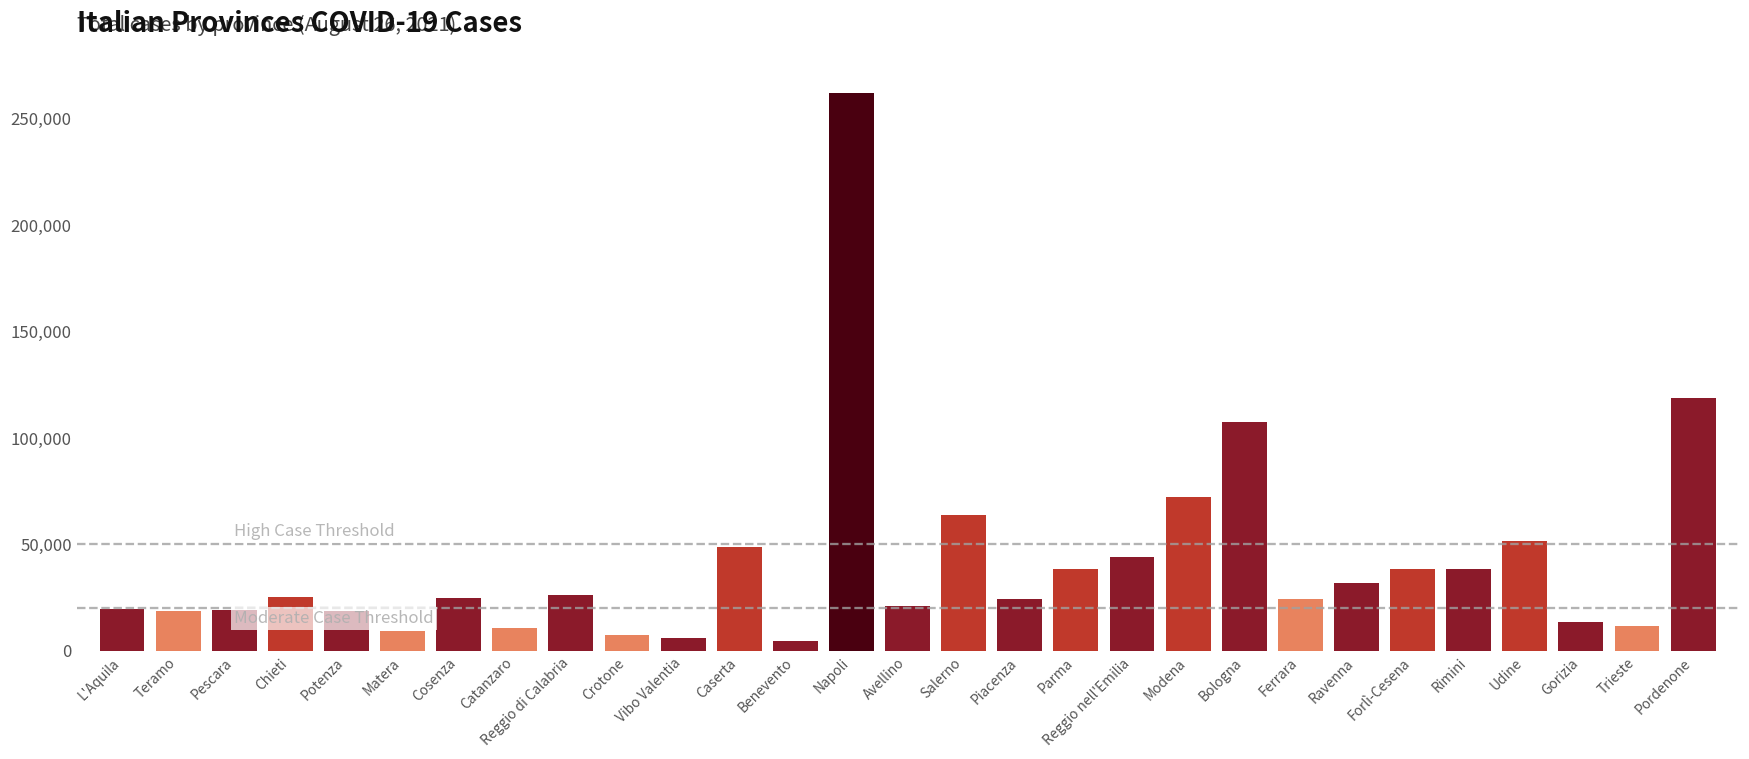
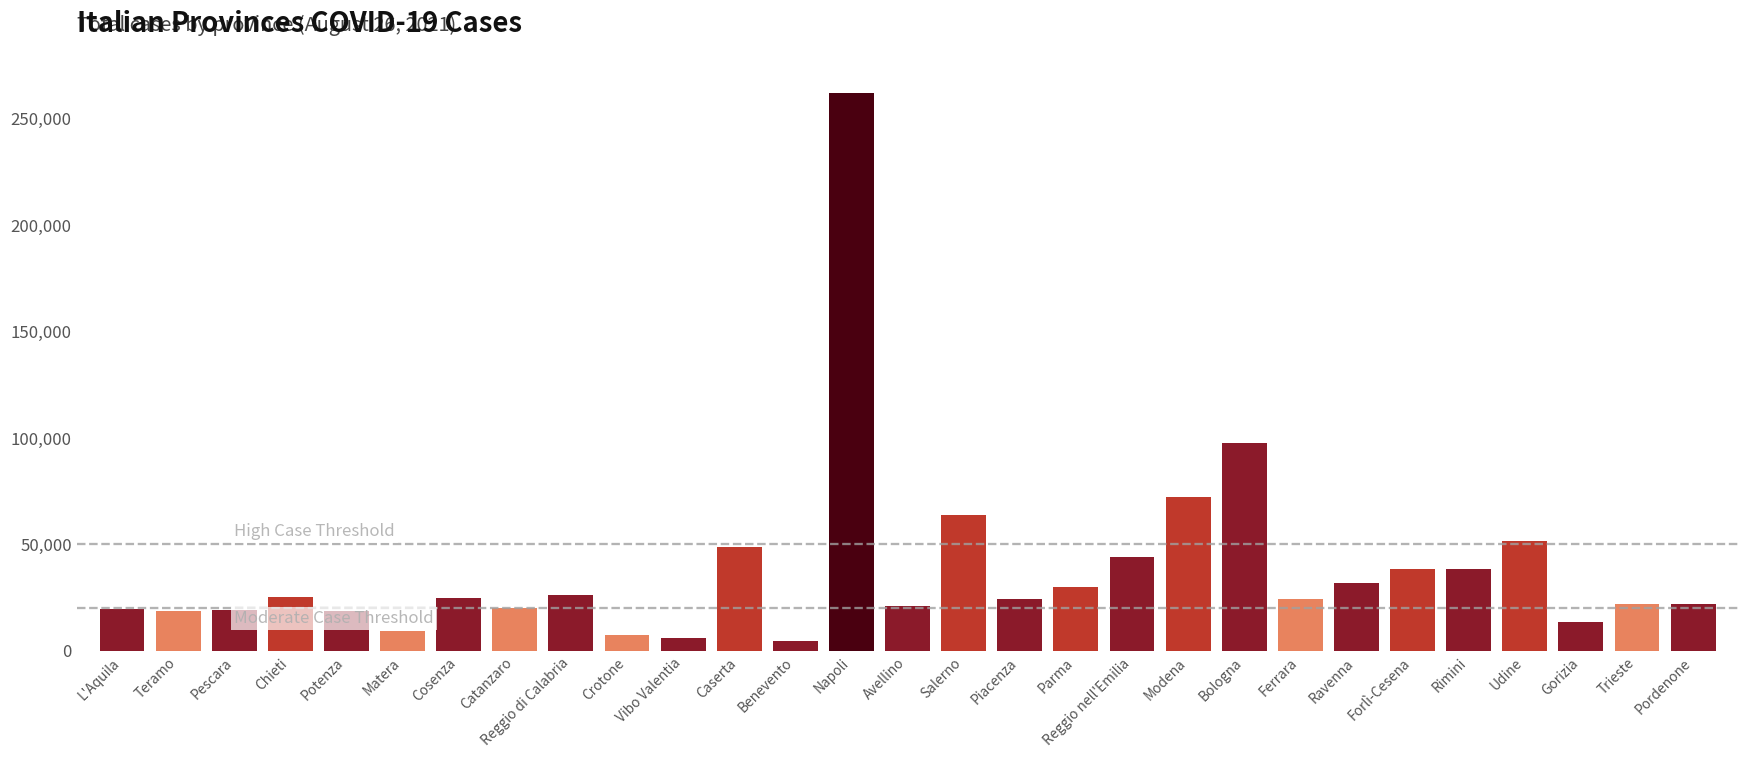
Catanzaro: 11,000 -> 20,000
Parma: 39,000 -> 30,000
Bologna: 108,000 -> 98,000
Trieste: 12,000 -> 22,000
Pordenone: 119,000 -> 22,000
